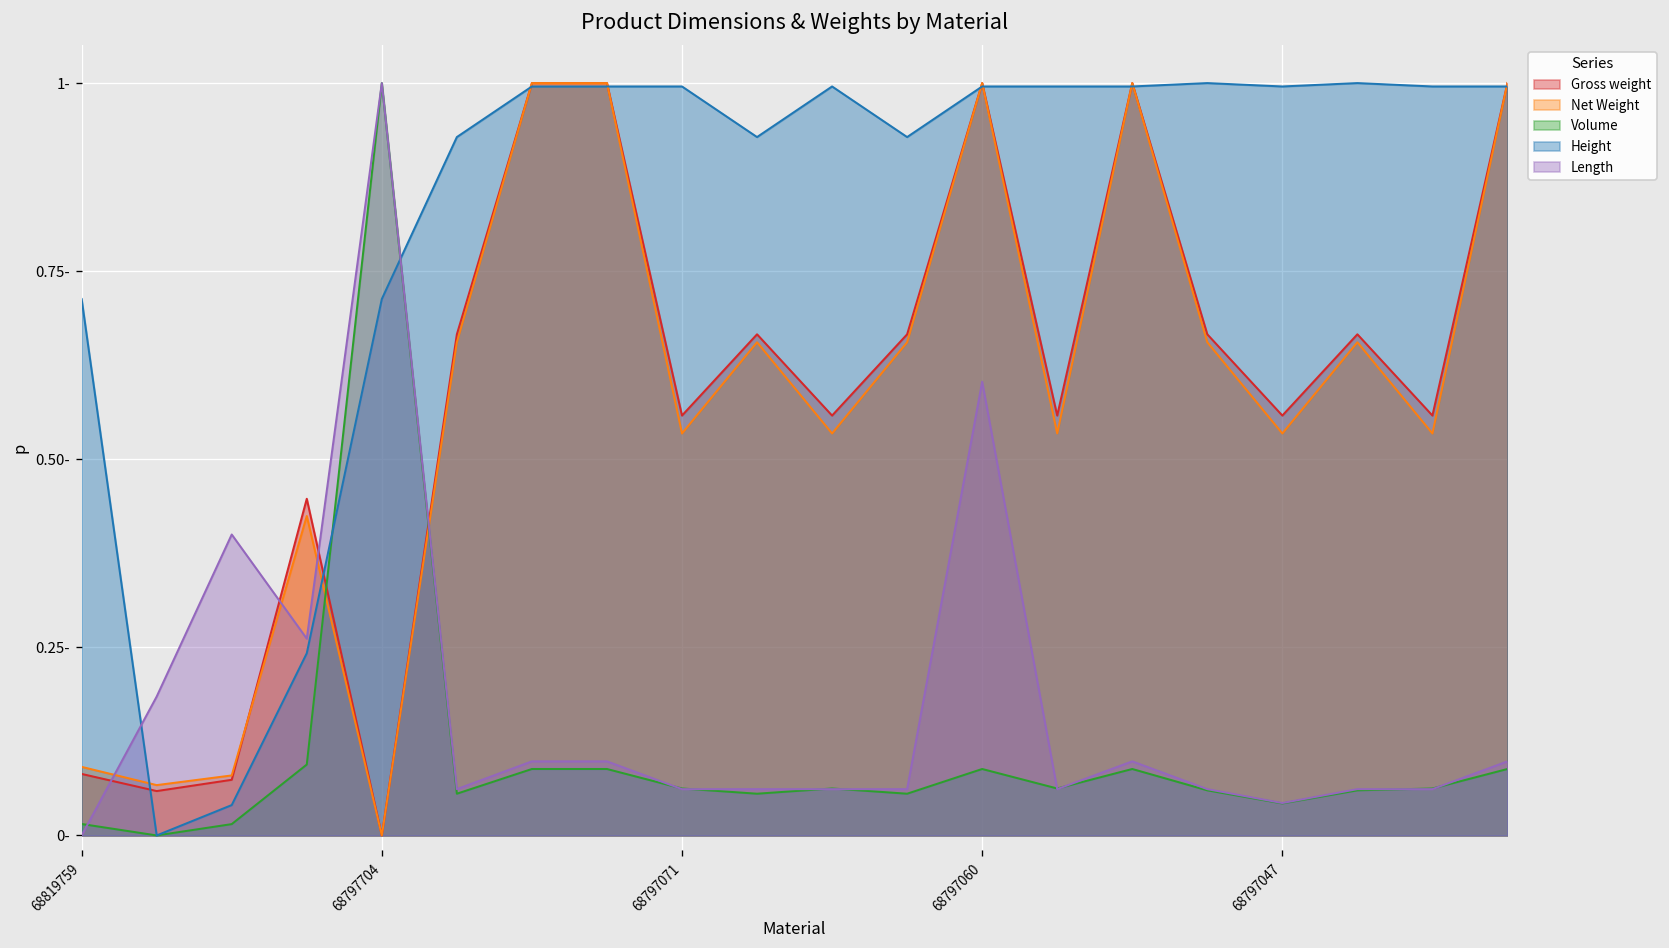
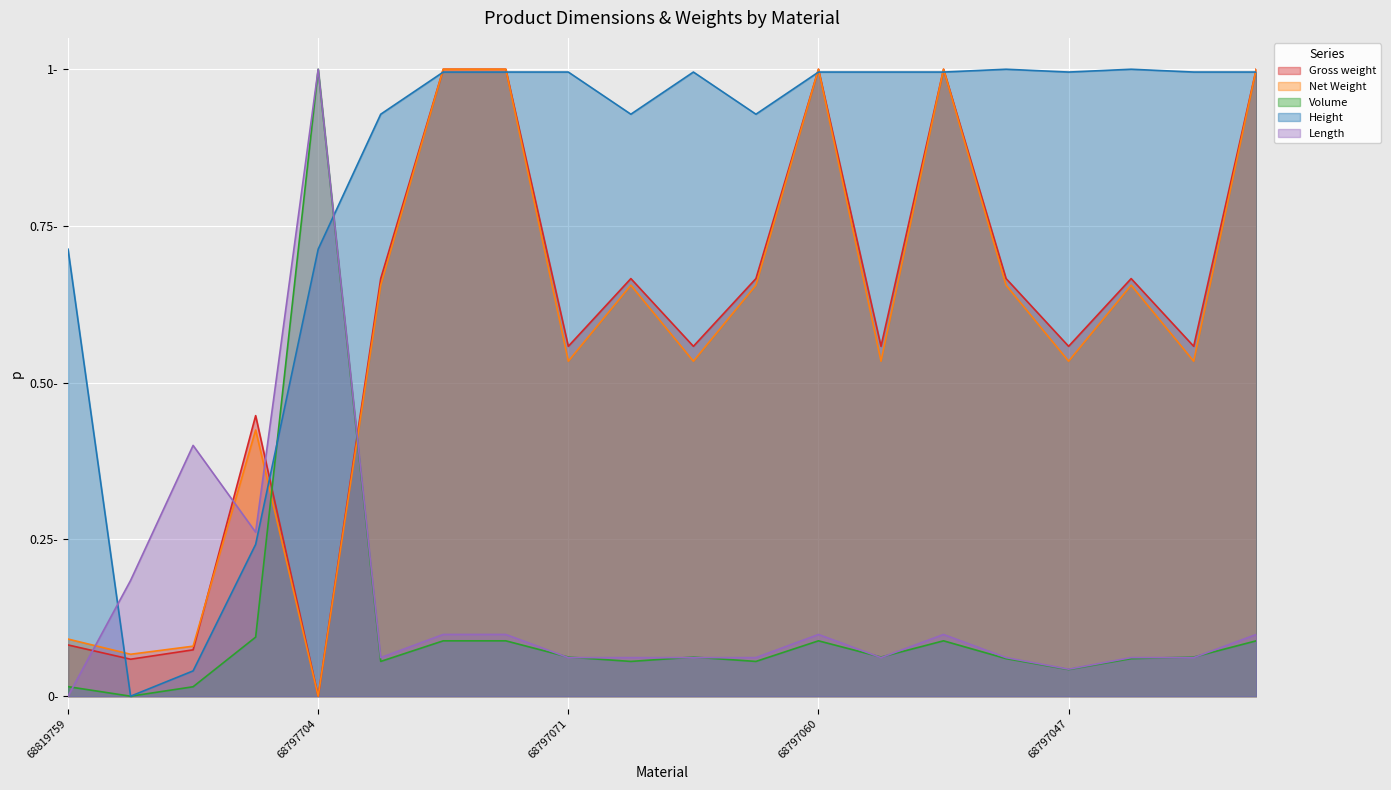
Length, 68797060: 0.60- -> 0.10-
